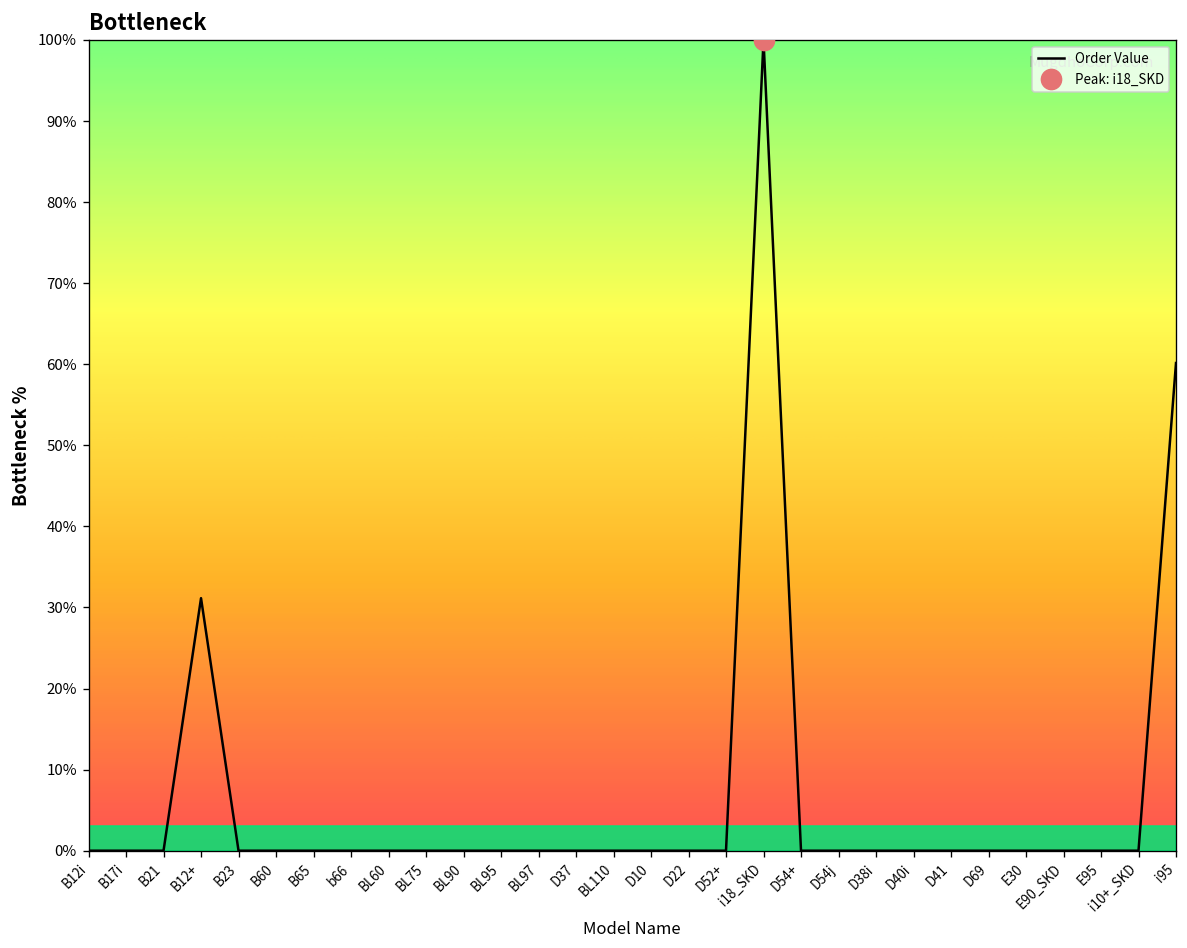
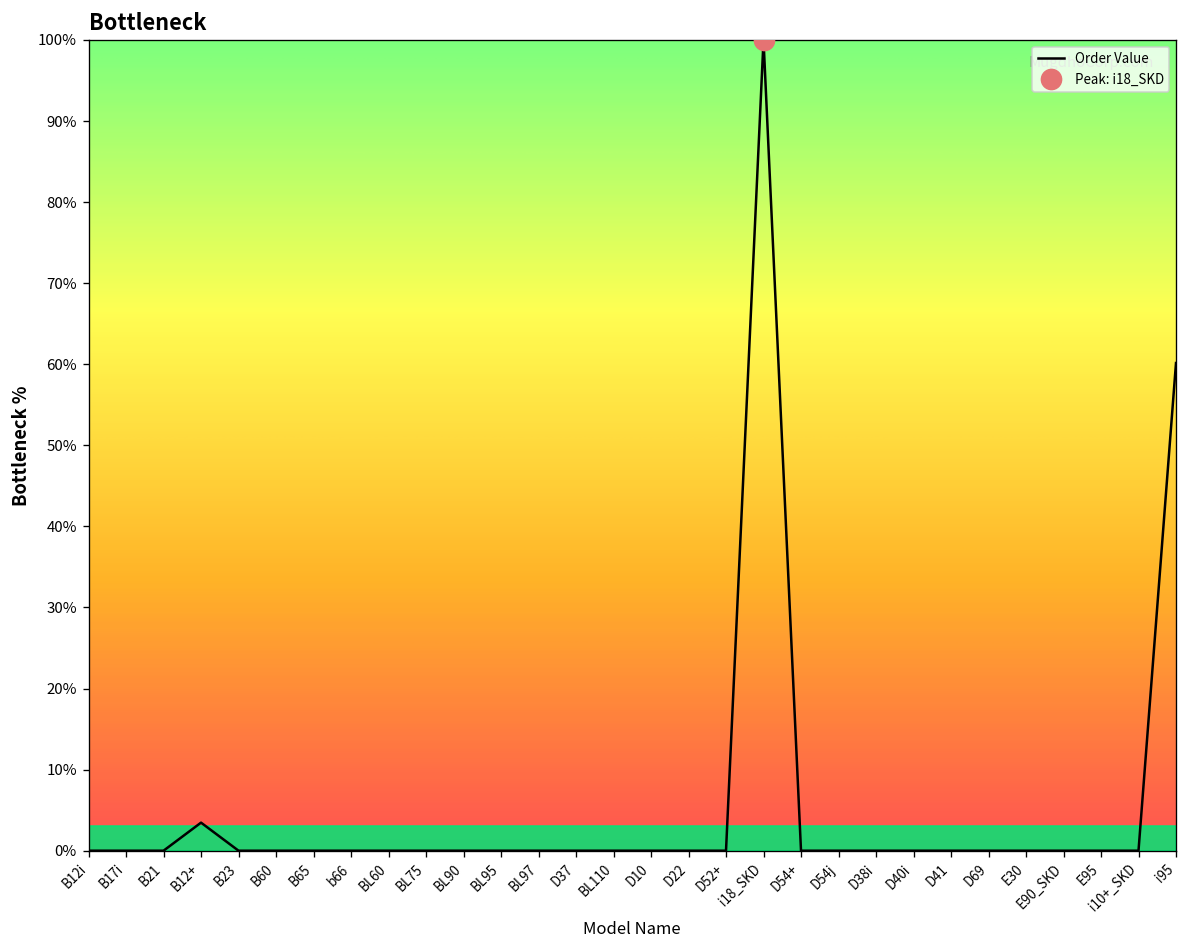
Order Value, B12+: 31% -> 3%
